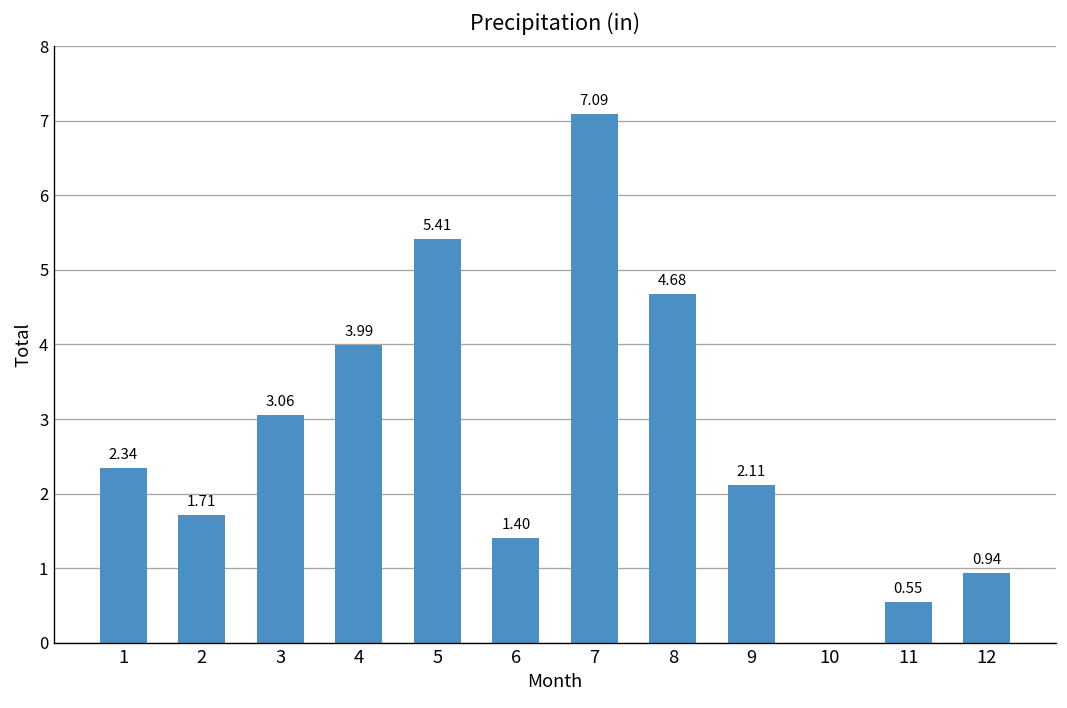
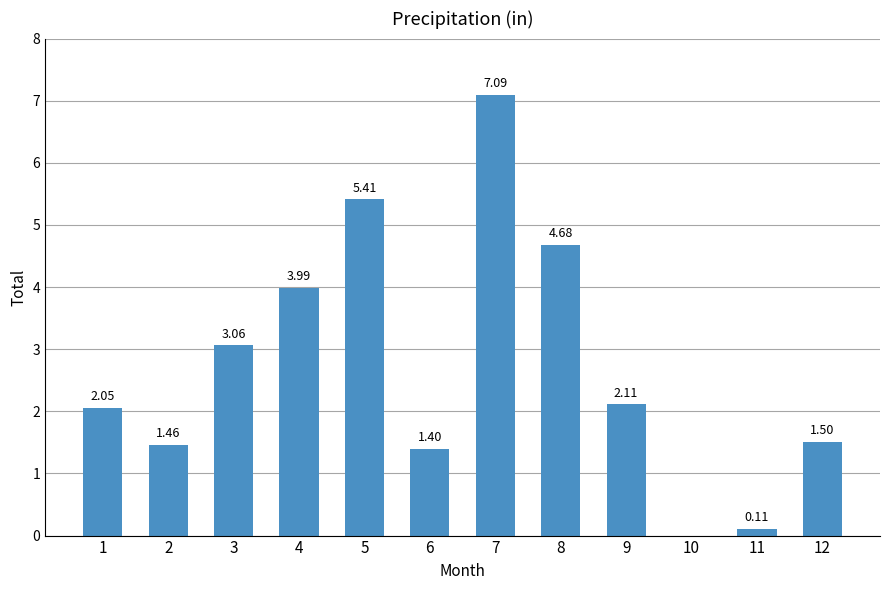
1: 2.34 -> 2.05
2: 1.71 -> 1.46
11: 0.55 -> 0.11
12: 0.94 -> 1.50
